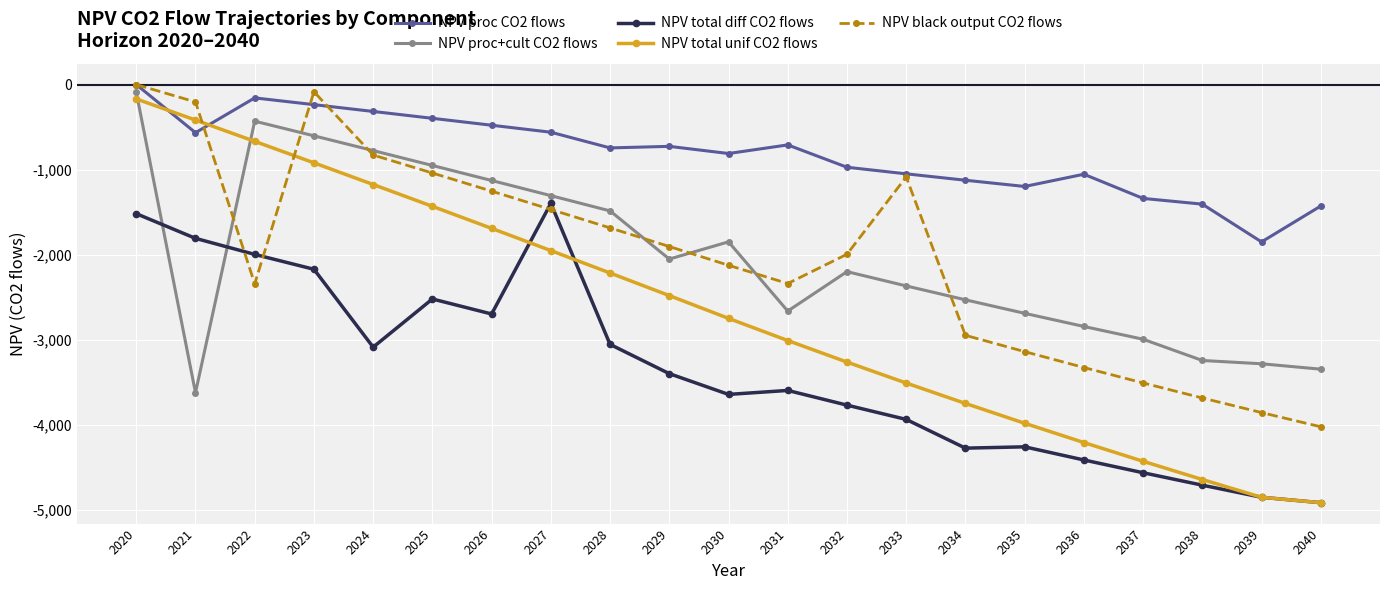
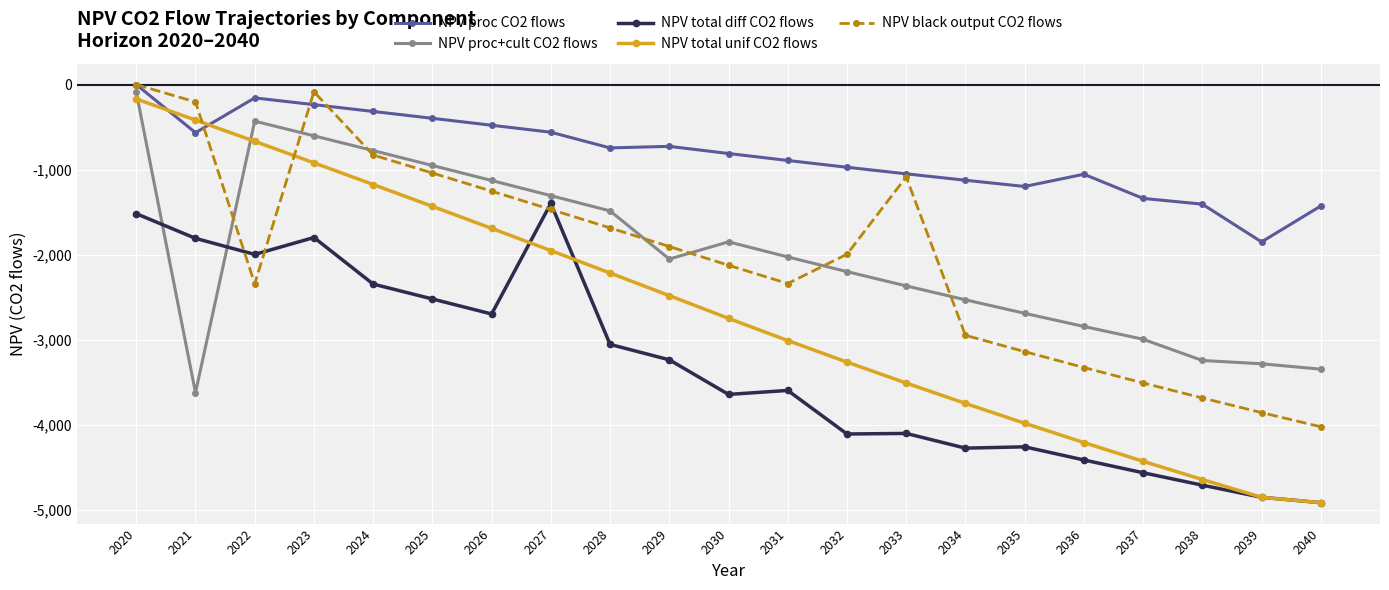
NPV total diff CO2 flows, 2023: -2,200 -> -1,800
NPV total diff CO2 flows, 2024: -3,100 -> -2,300
NPV total diff CO2 flows, 2029: -3,400 -> -3,200
NPV proc CO2 flows, 2031: -700 -> -900
NPV proc+cult CO2 flows, 2031: -2,700 -> -2,000
NPV total diff CO2 flows, 2032: -3,800 -> -4,100
NPV total diff CO2 flows, 2033: -3,900 -> -4,100
